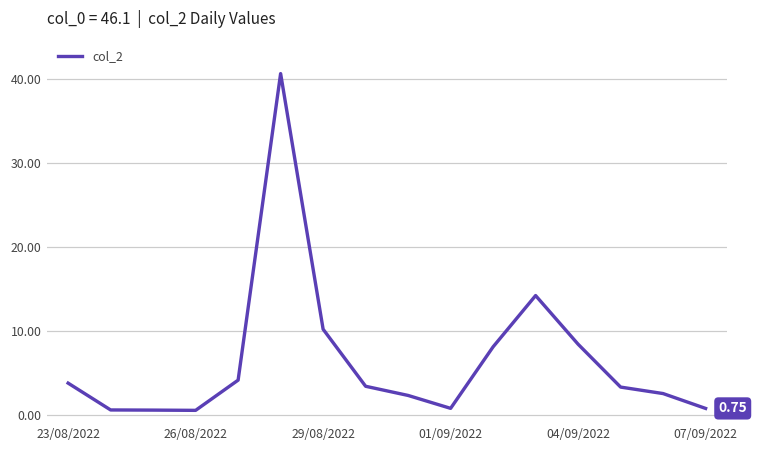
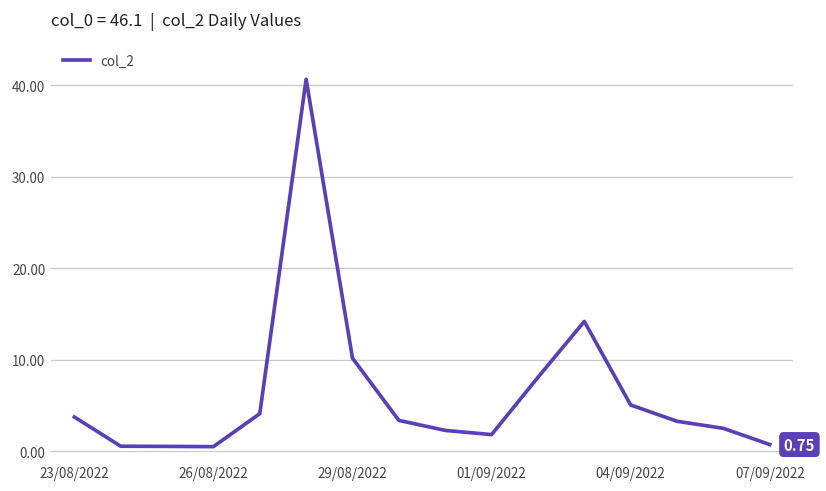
01/09/2022: 1 -> 2
04/09/2022: 8 -> 5
